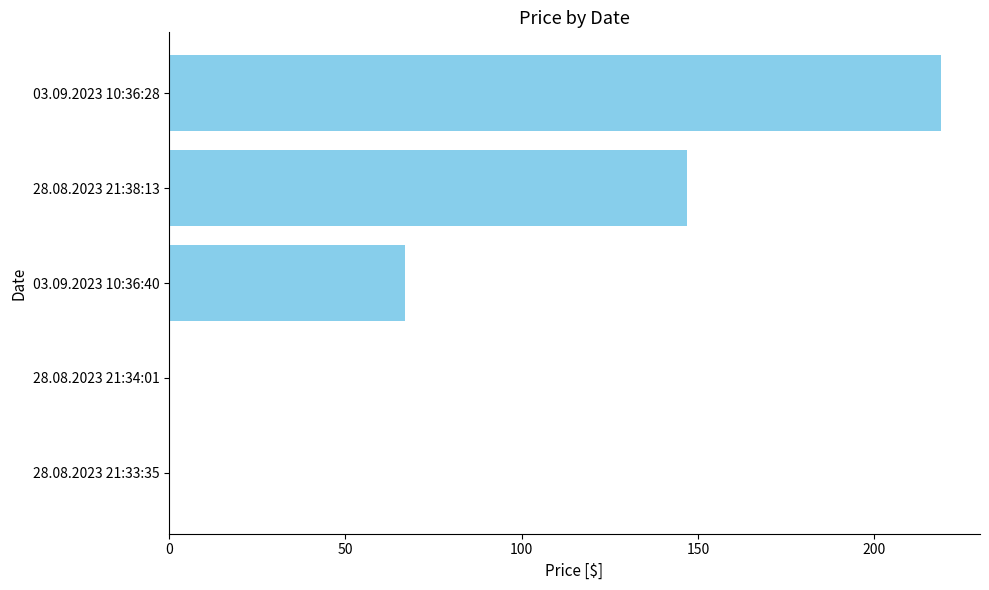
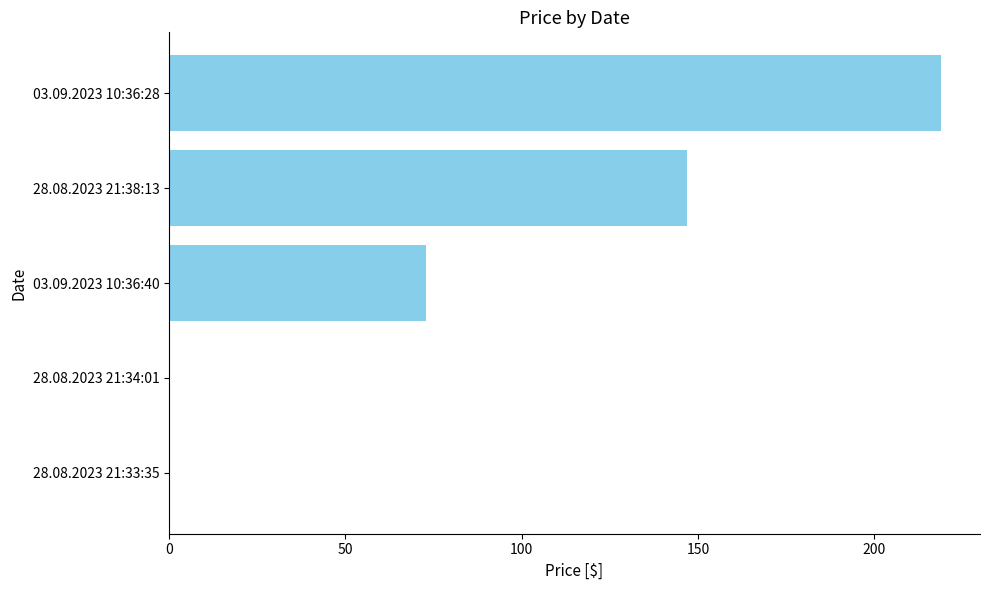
03.09.2023 10:36:40: 67 -> 73
